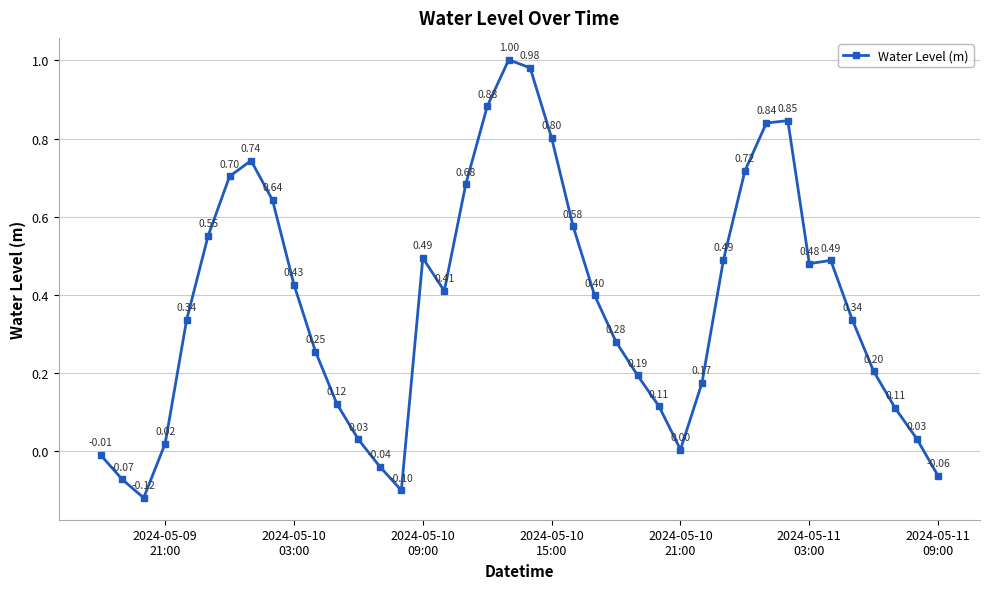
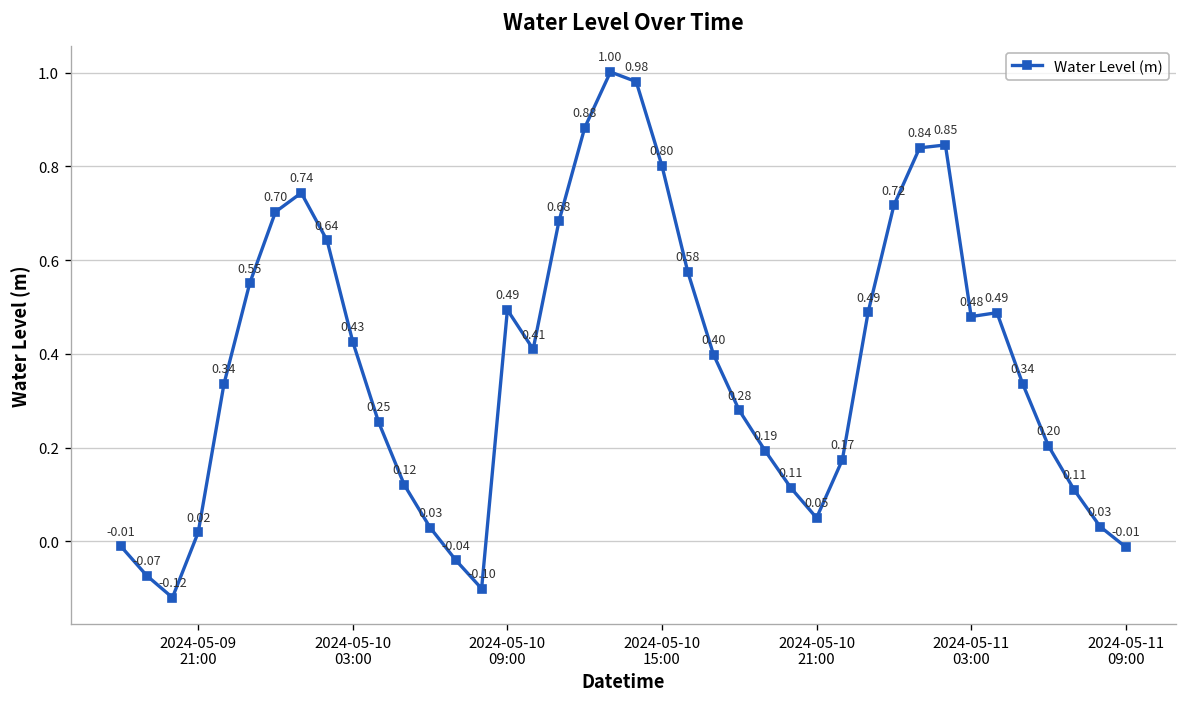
2024-05-10 21:00: 0.00 -> 0.05
2024-05-11 09:00: -0.06 -> -0.01
